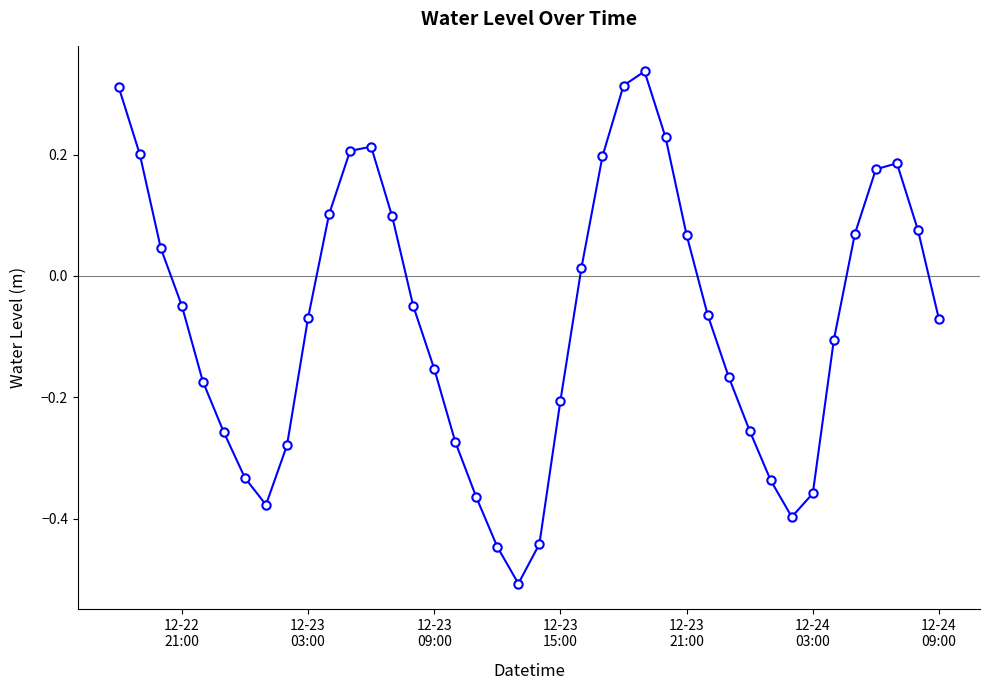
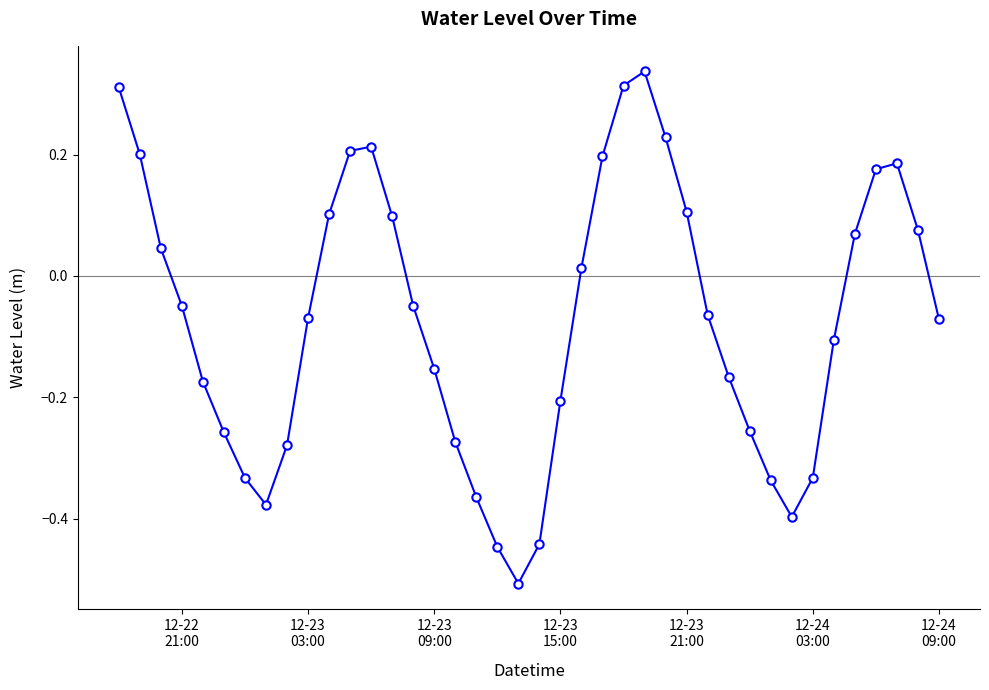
12-23 21:00: 0.07 -> 0.11
12-24 03:00: -0.36 -> -0.33
